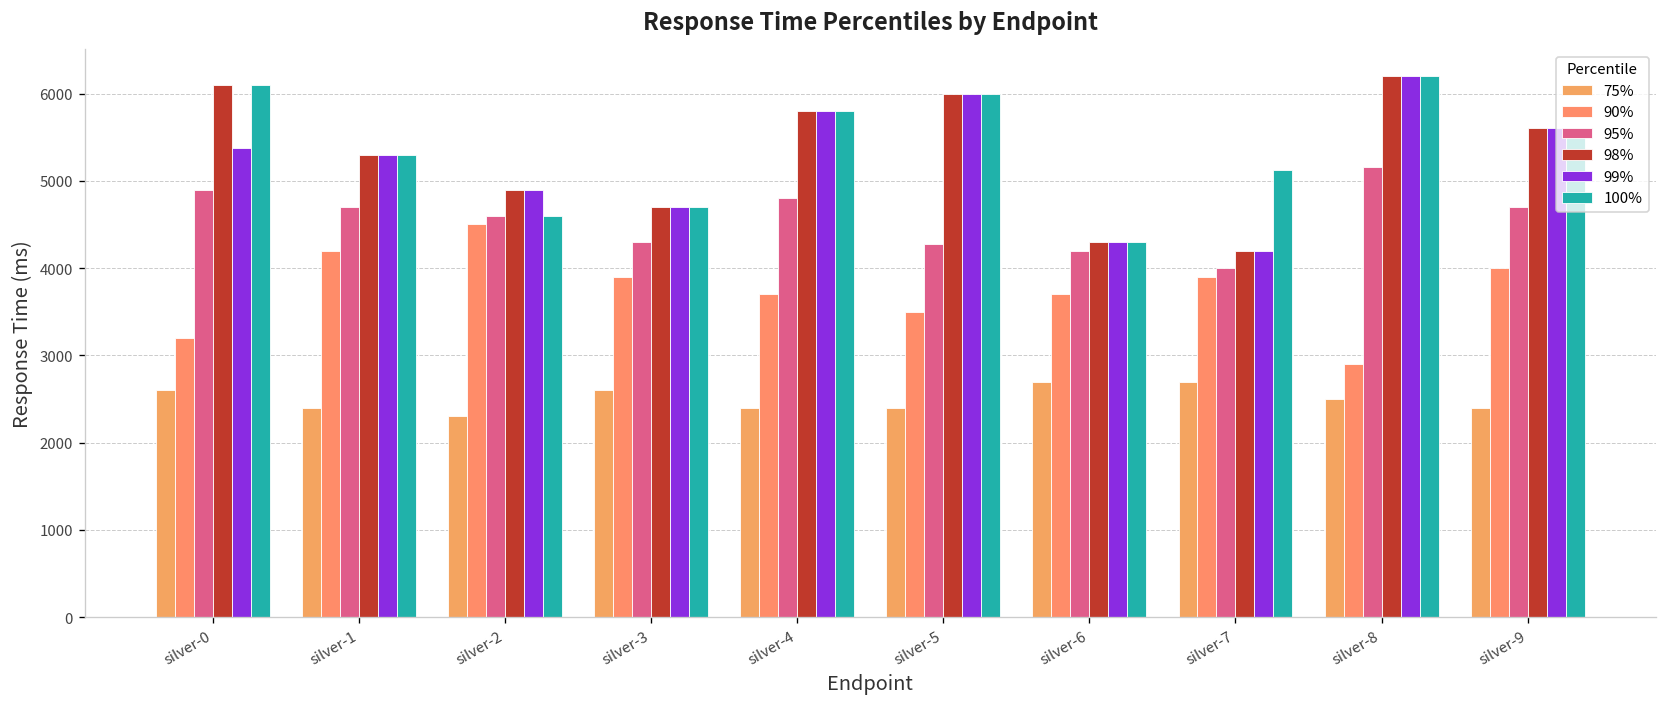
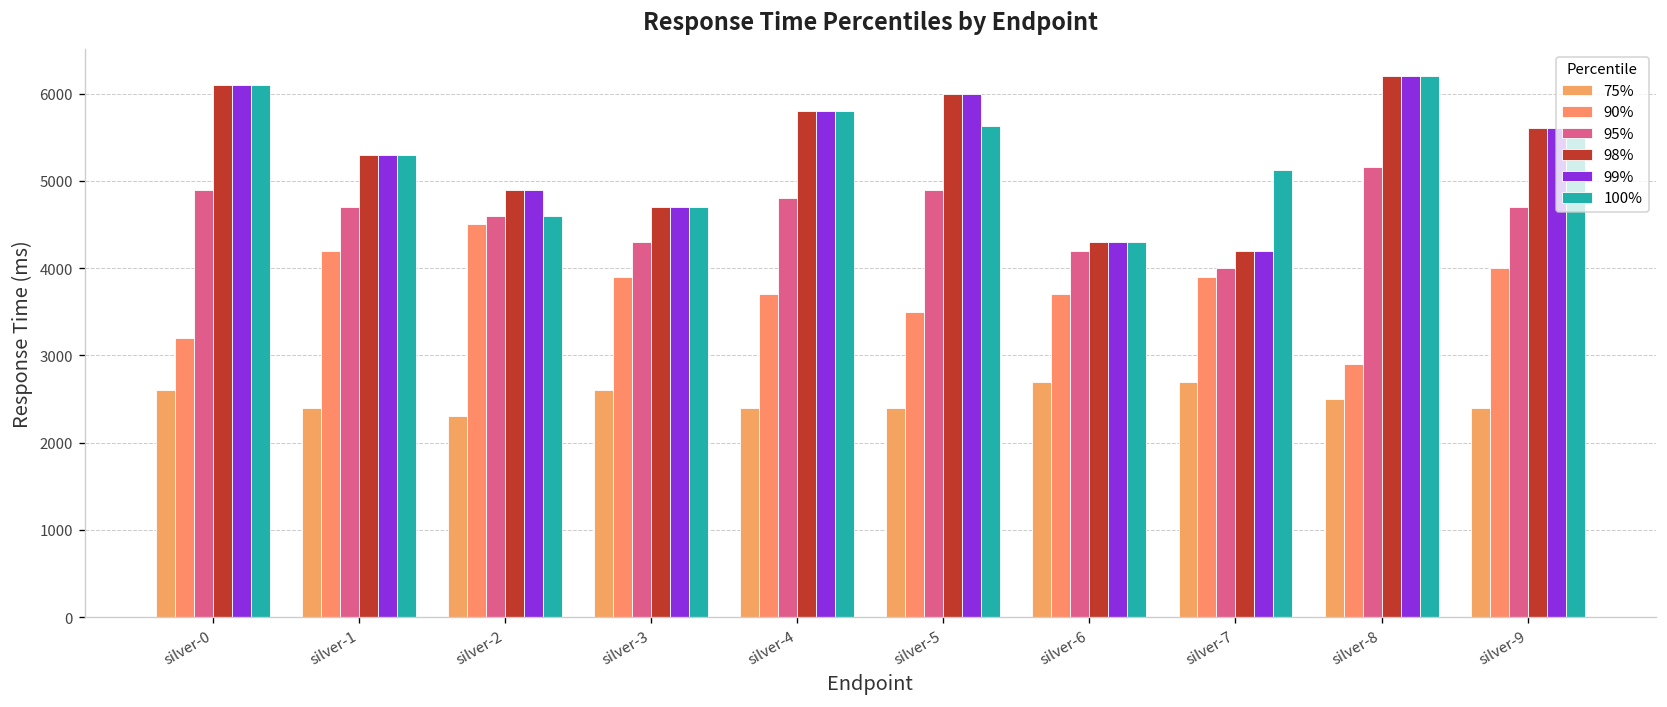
99%, silver-0: 5400 -> 6100
95%, silver-5: 4300 -> 4900
100%, silver-5: 6000 -> 5600
